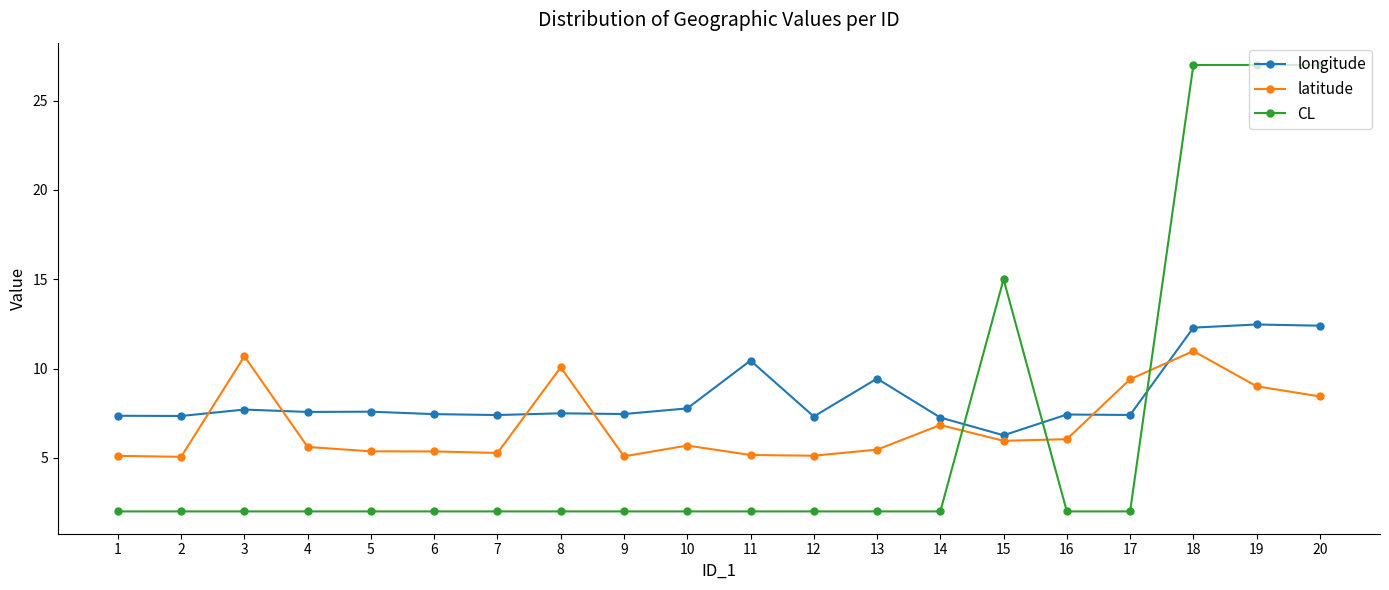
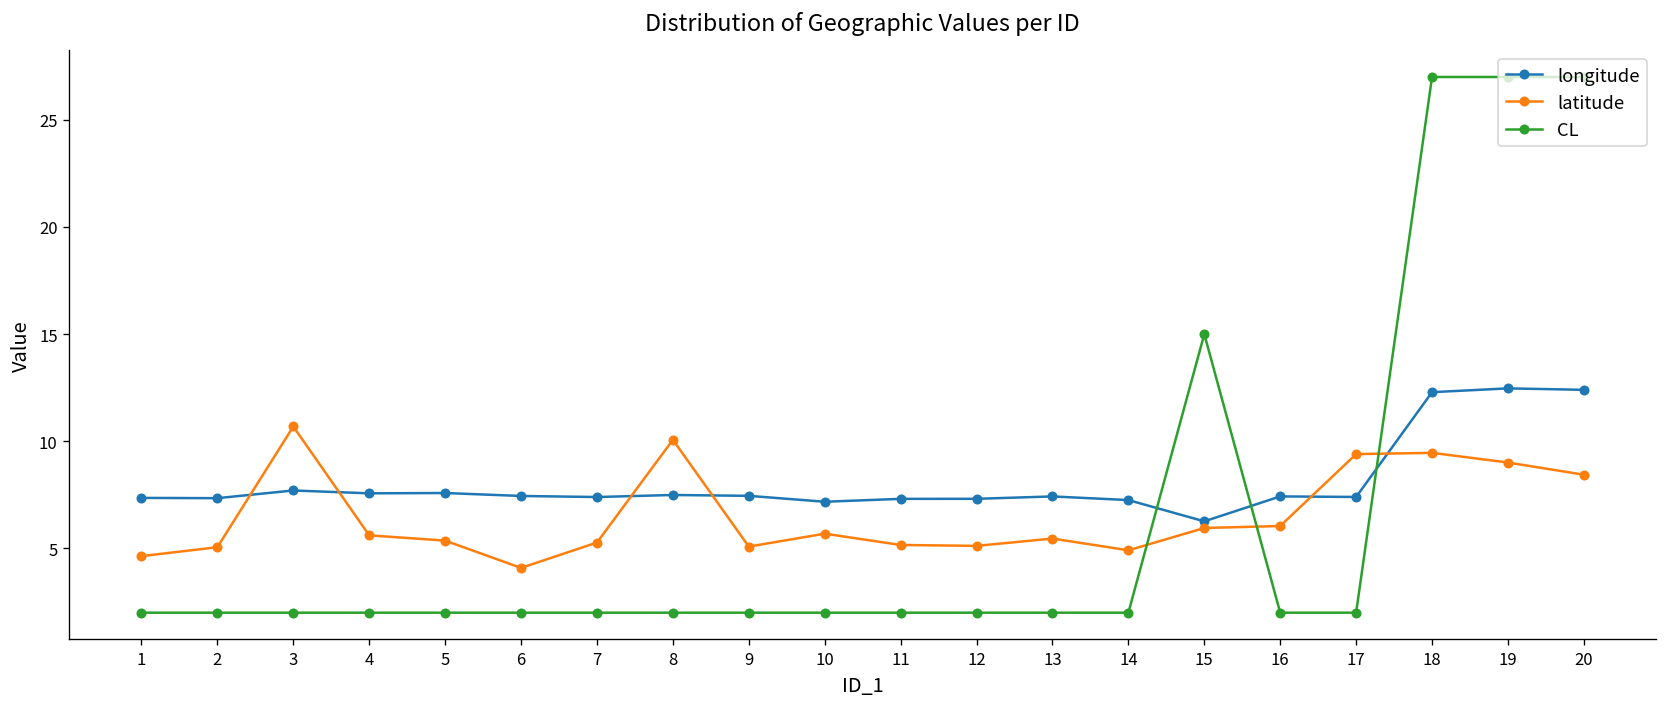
latitude, 1: 5.1 -> 4.6
latitude, 6: 5.4 -> 4.1
longitude, 10: 7.8 -> 7.2
longitude, 11: 10.4 -> 7.3
longitude, 13: 9.4 -> 7.4
latitude, 14: 6.8 -> 4.9
latitude, 18: 11.0 -> 9.5
